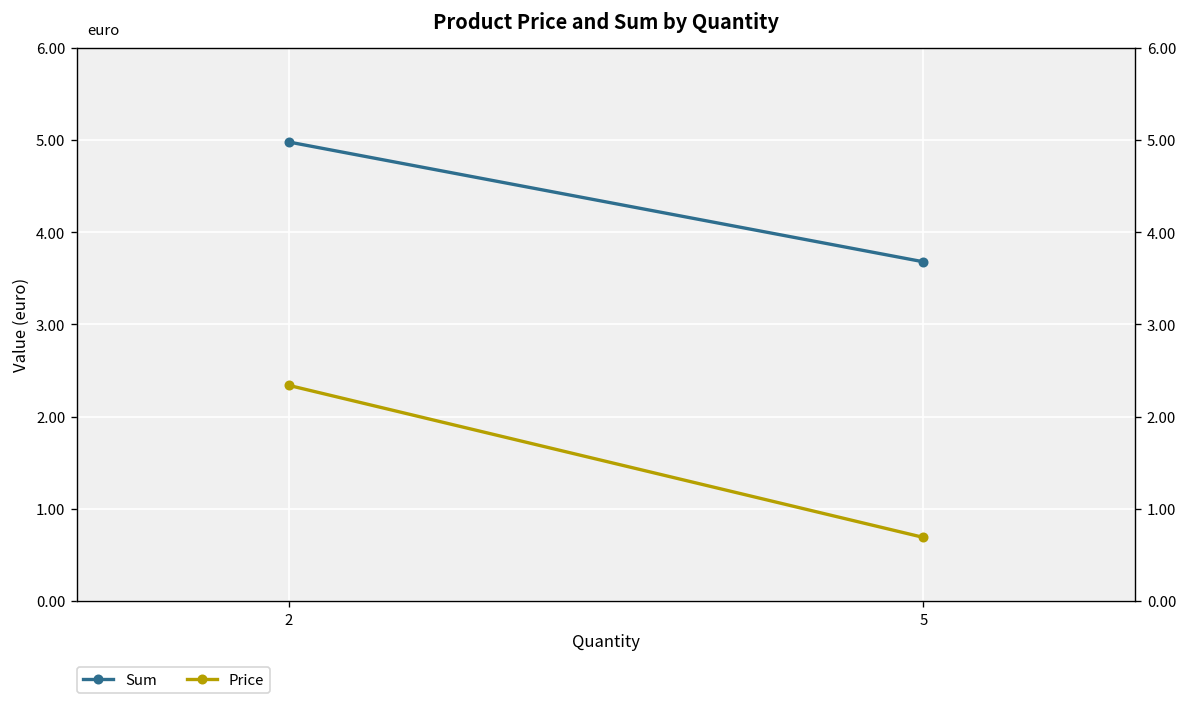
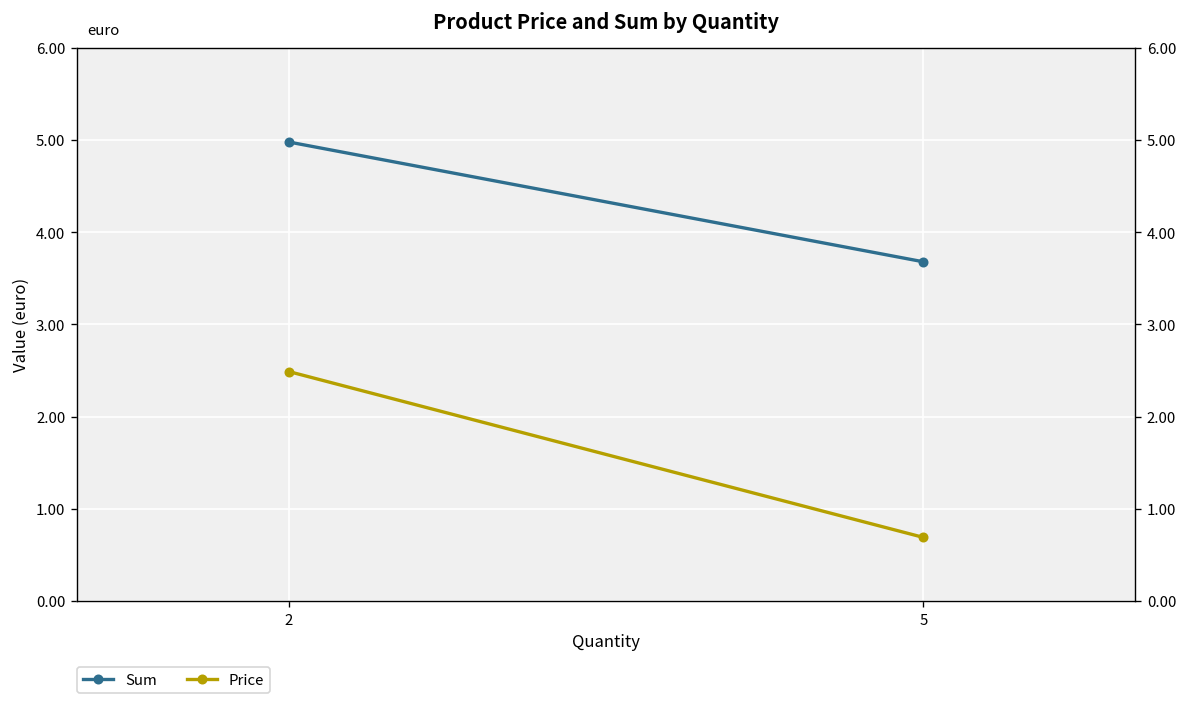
Price, 2: 2.3 -> 2.5
